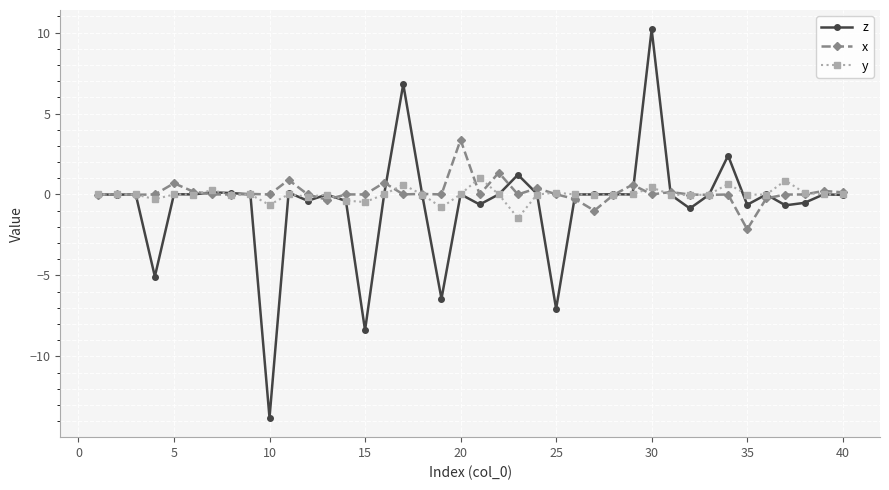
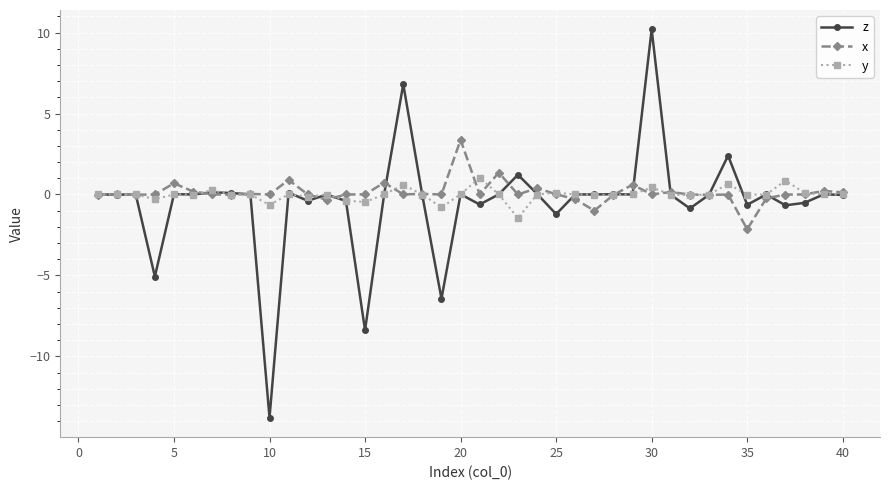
z, 25: -7.1 -> -1.2
